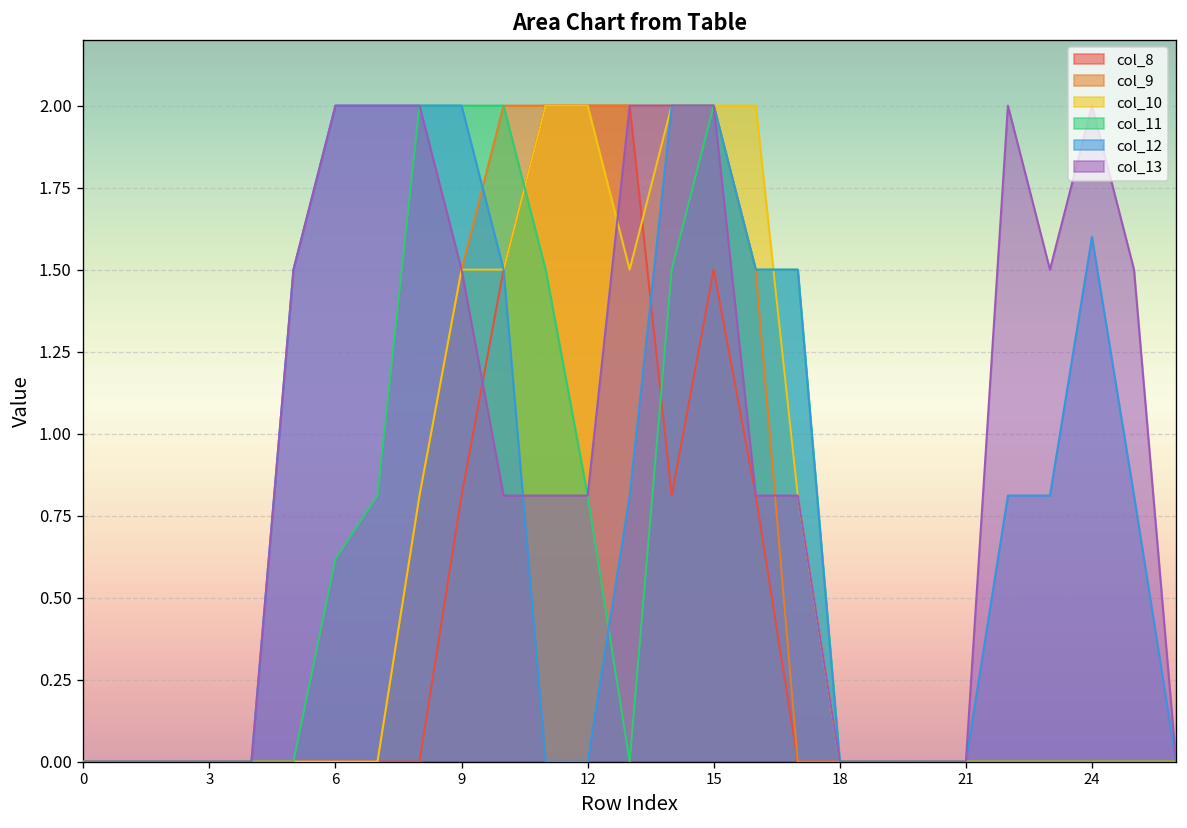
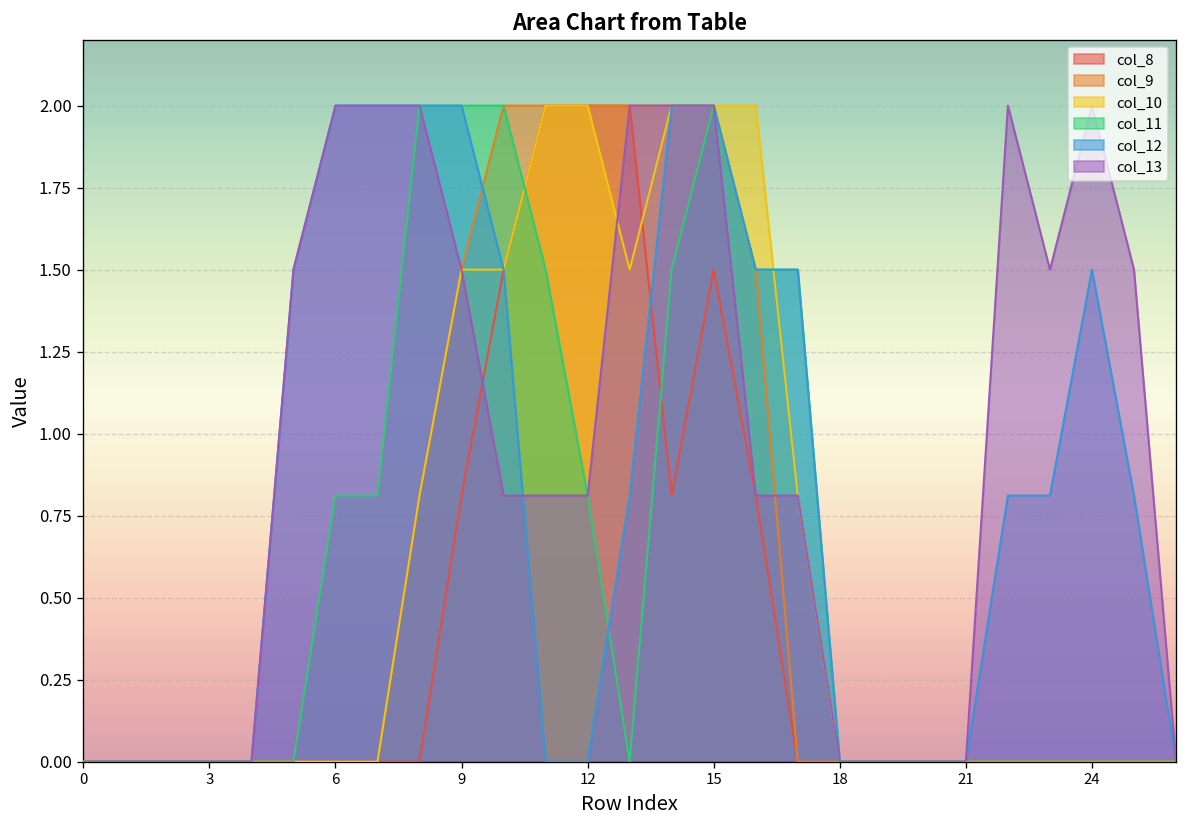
col_11, 6: 0.62 -> 0.81
col_12, 24: 1.6 -> 1.5
